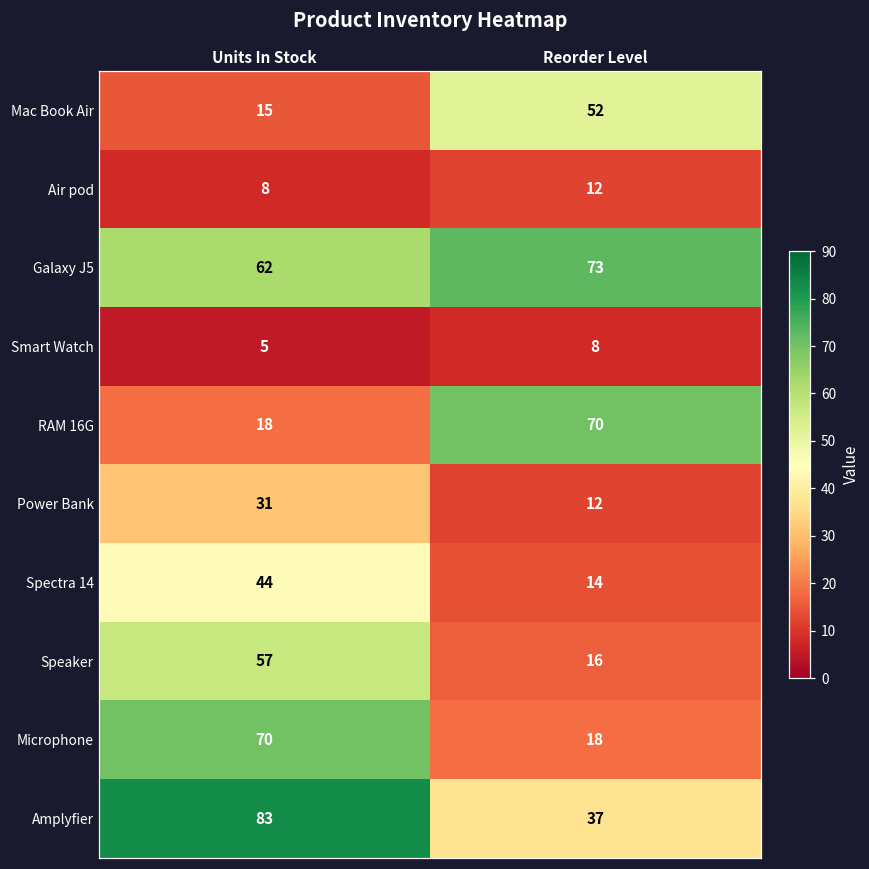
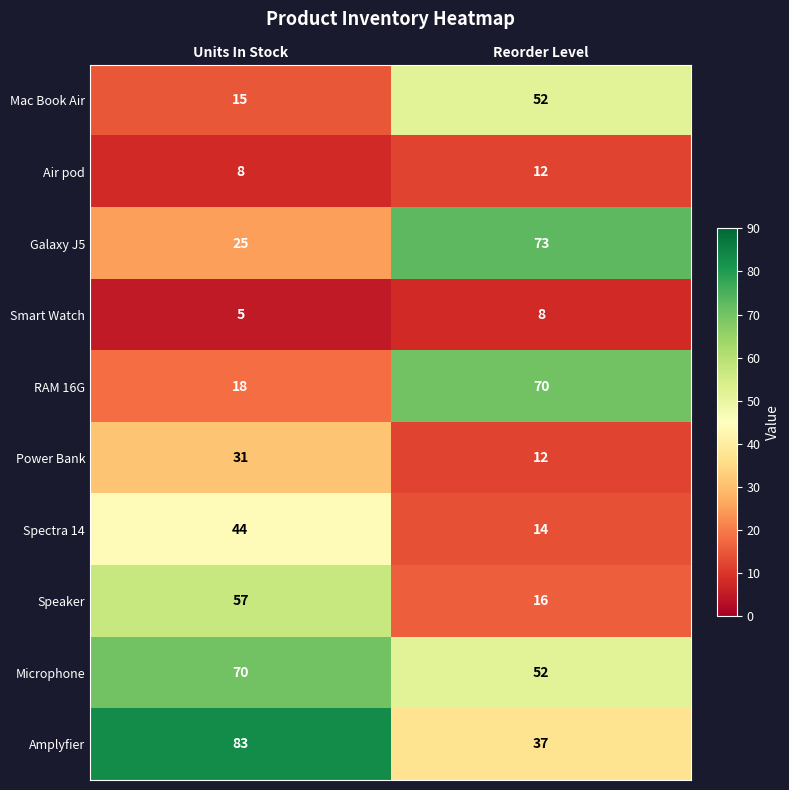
Galaxy J5, Units In Stock: 62 -> 25
Microphone, Reorder Level: 18 -> 52
